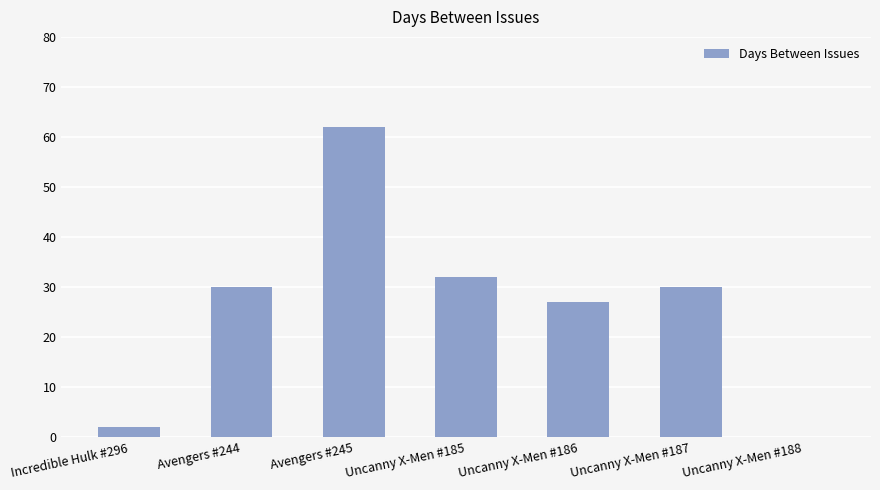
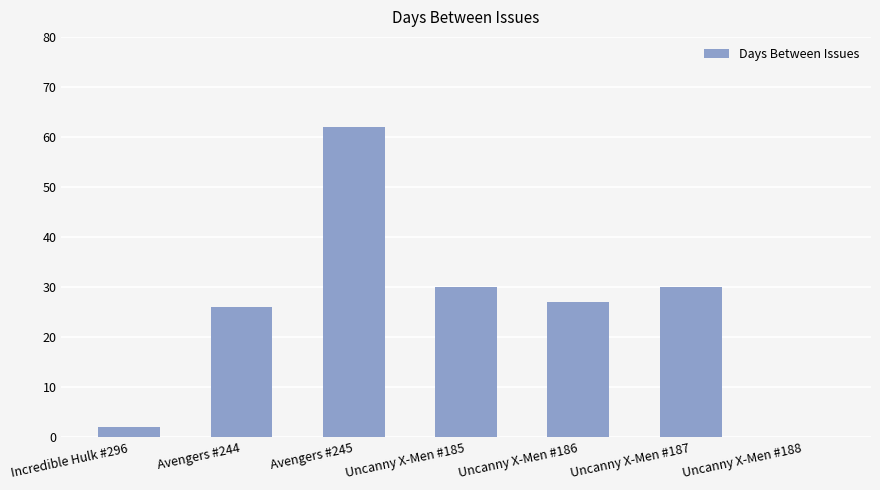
Avengers #244: 30 -> 26
Uncanny X-Men #185: 32 -> 30
